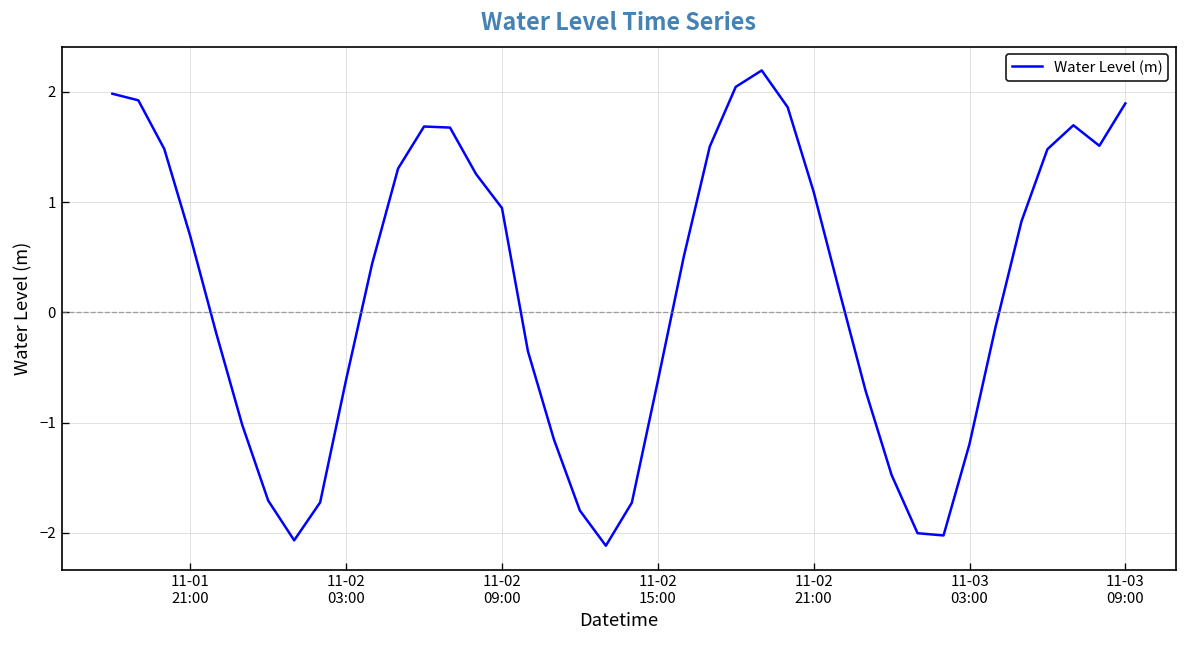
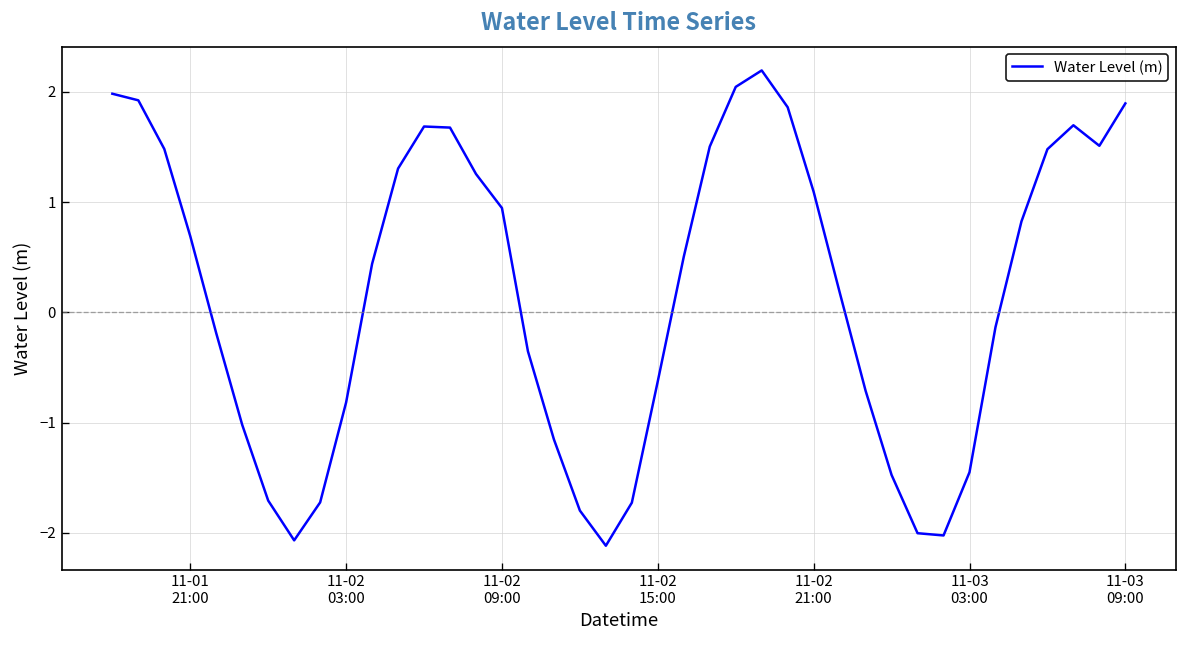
11-02 03:00: -0.6 -> -0.8
11-03 03:00: -1.2 -> -1.5
